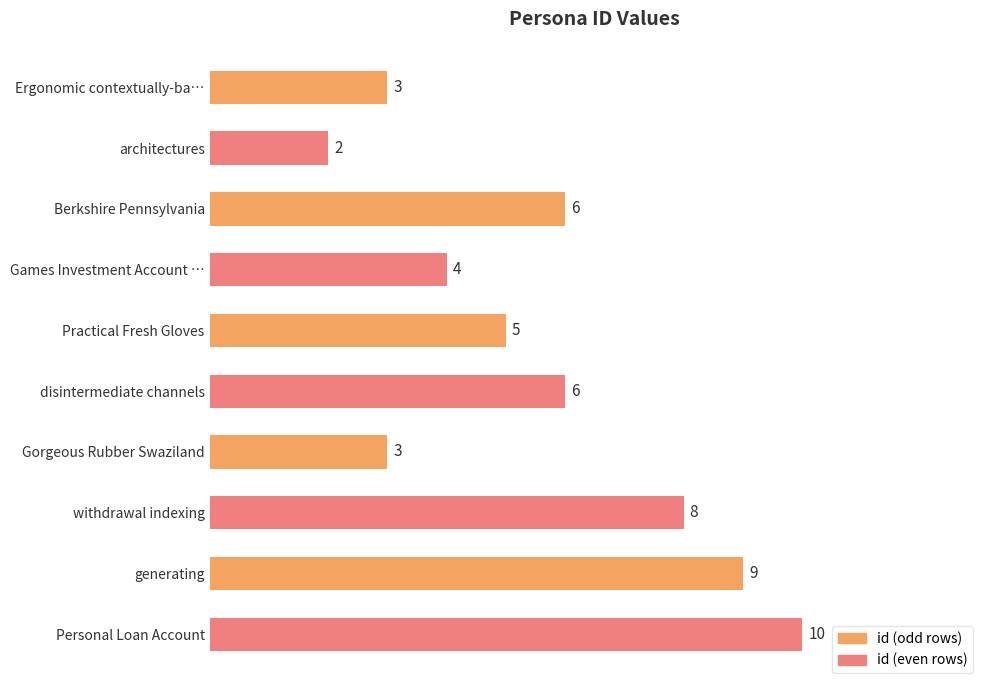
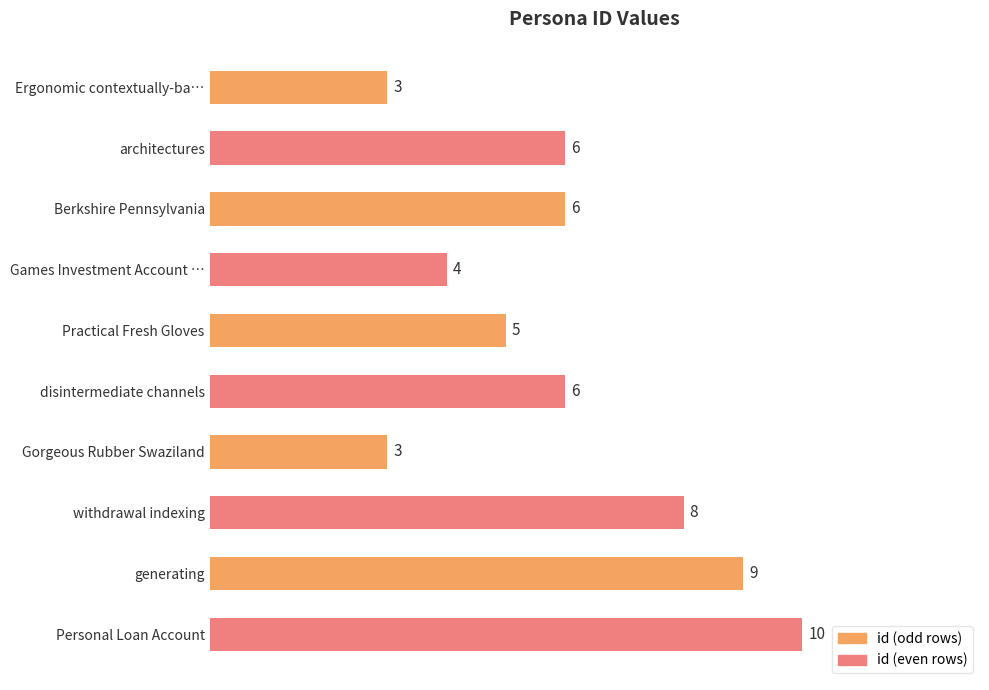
architectures: 2 -> 6
